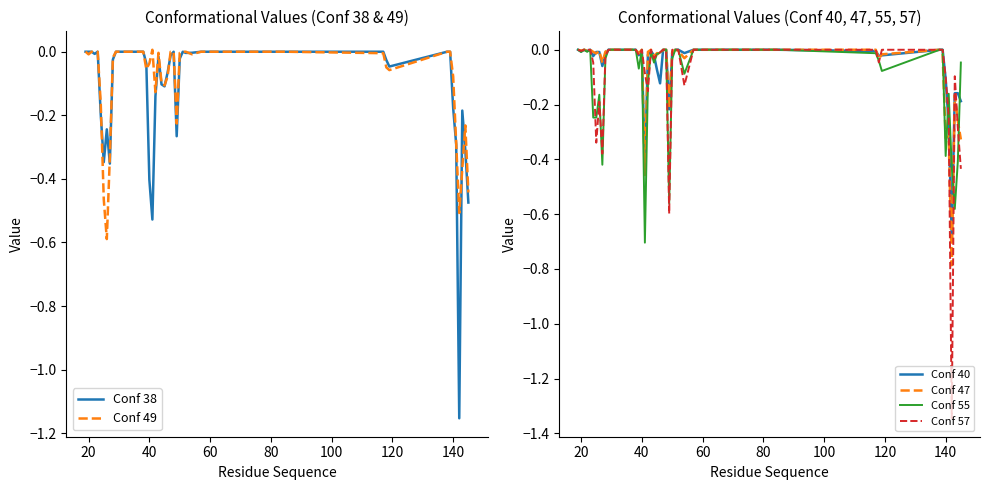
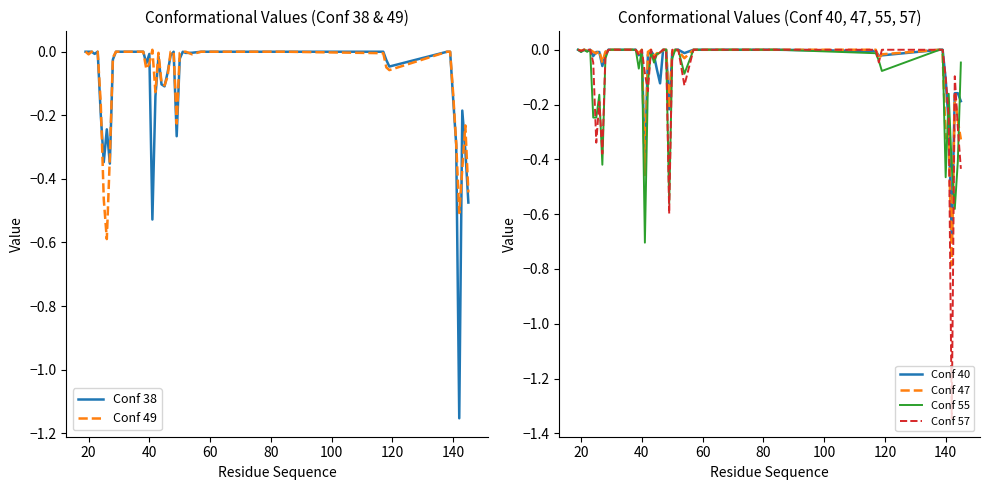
Conformational Values (Conf 38 & 49), Conf 38, 40: -0.40 -> -0.01
Conformational Values (Conf 38 & 49), Conf 38, 140: -0.18 -> -0.15
Conformational Values (Conf 38 & 49), Conf 49, 140: -0.08 -> -0.13
Conformational Values (Conf 40, 47, 55, 57), Conf 55, 140: -0.39 -> -0.47
